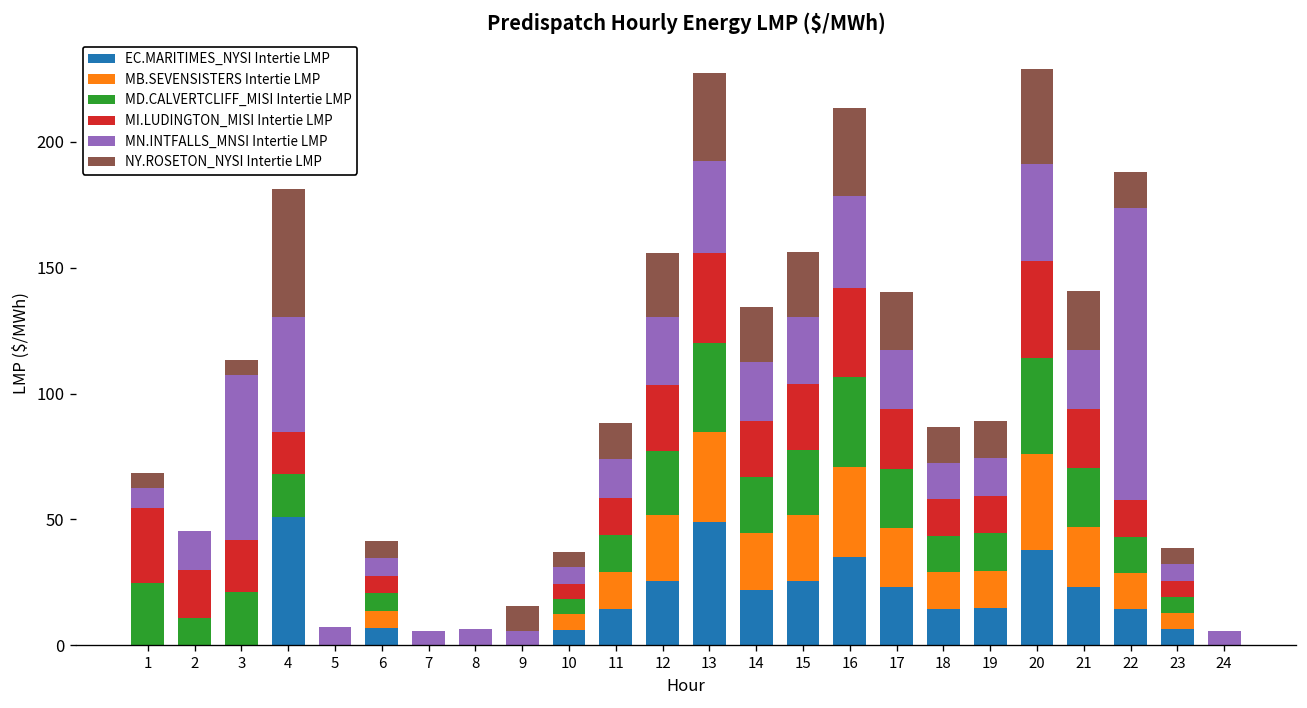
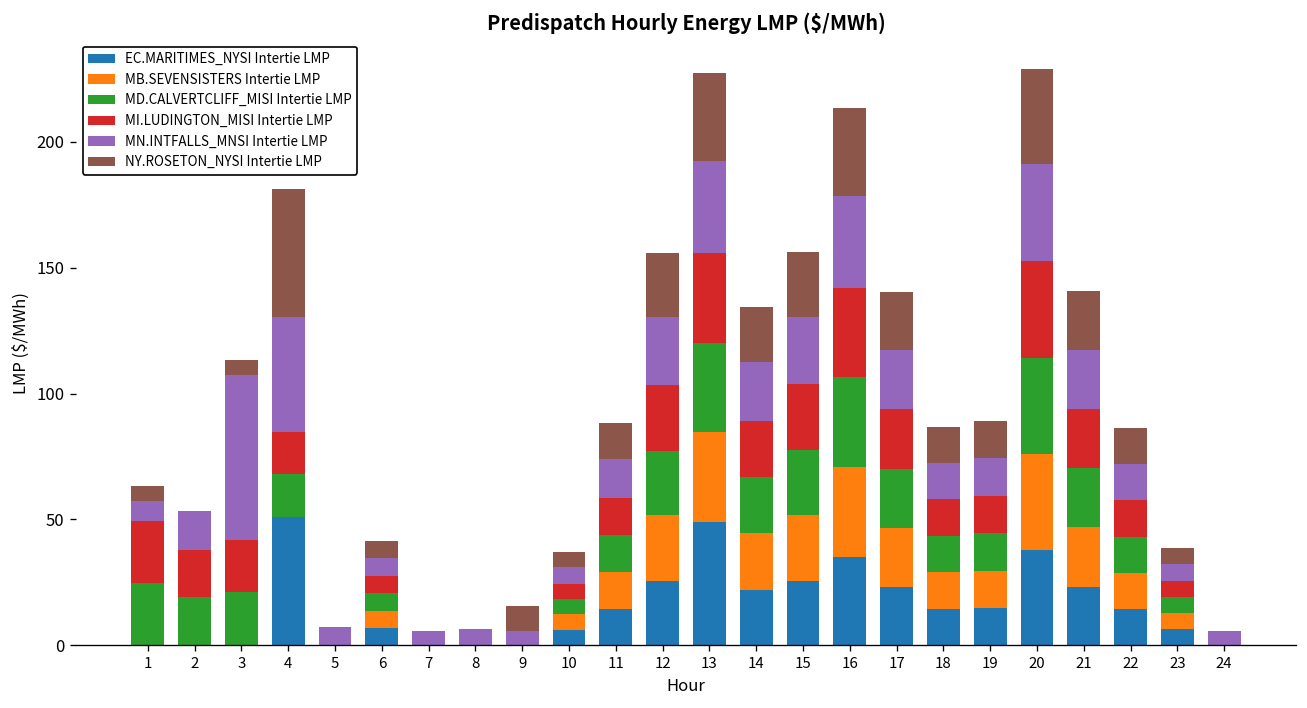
MI.LUDINGTON_MISI Intertie LMP, 1: 30 -> 25
MD.CALVERTCLIFF_MISI Intertie LMP, 2: 11 -> 19
MN.INTFALLS_MNSI Intertie LMP, 22: 116 -> 14
